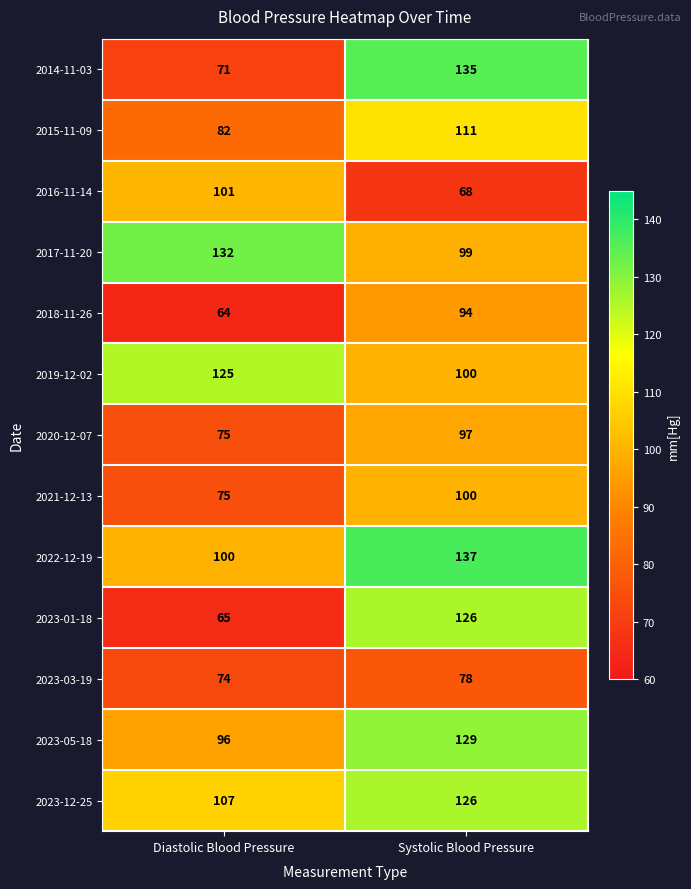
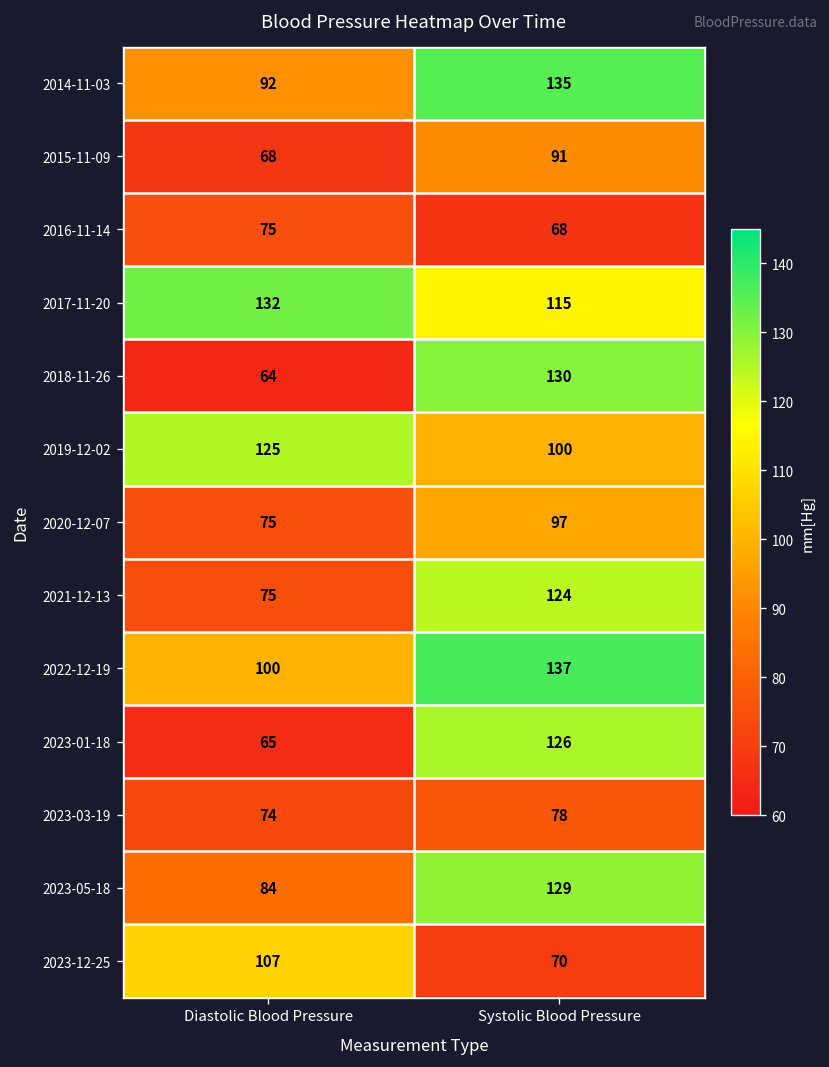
2014-11-03, Diastolic Blood Pressure: 71 -> 92
2015-11-09, Diastolic Blood Pressure: 82 -> 68
2015-11-09, Systolic Blood Pressure: 111 -> 91
2016-11-14, Diastolic Blood Pressure: 101 -> 75
2017-11-20, Systolic Blood Pressure: 99 -> 115
2018-11-26, Systolic Blood Pressure: 94 -> 130
2021-12-13, Systolic Blood Pressure: 100 -> 124
2023-05-18, Diastolic Blood Pressure: 96 -> 84
2023-12-25, Systolic Blood Pressure: 126 -> 70
